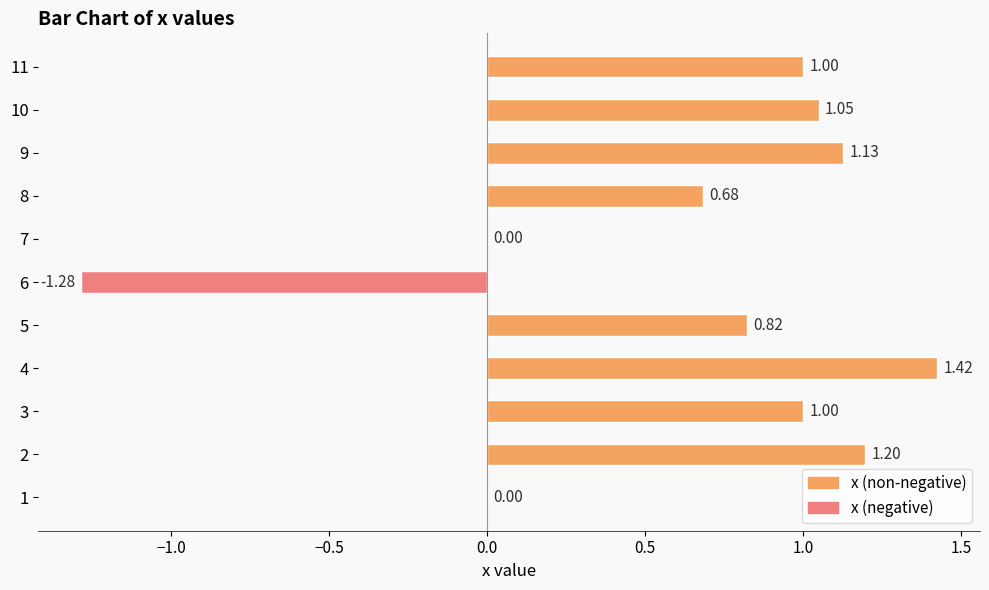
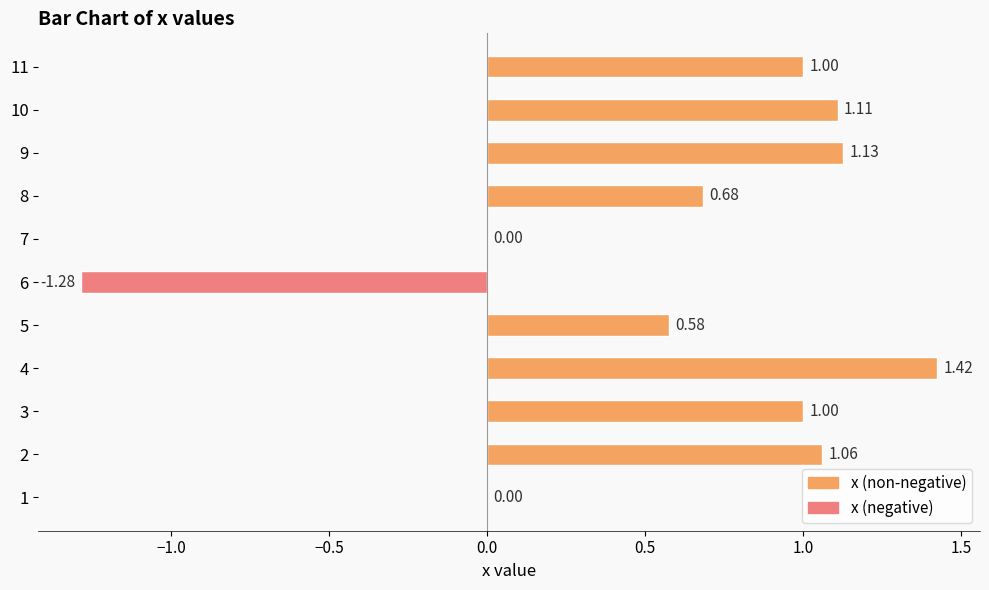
10: 1.05 -> 1.11
5: 0.82 -> 0.58
2: 1.20 -> 1.06
